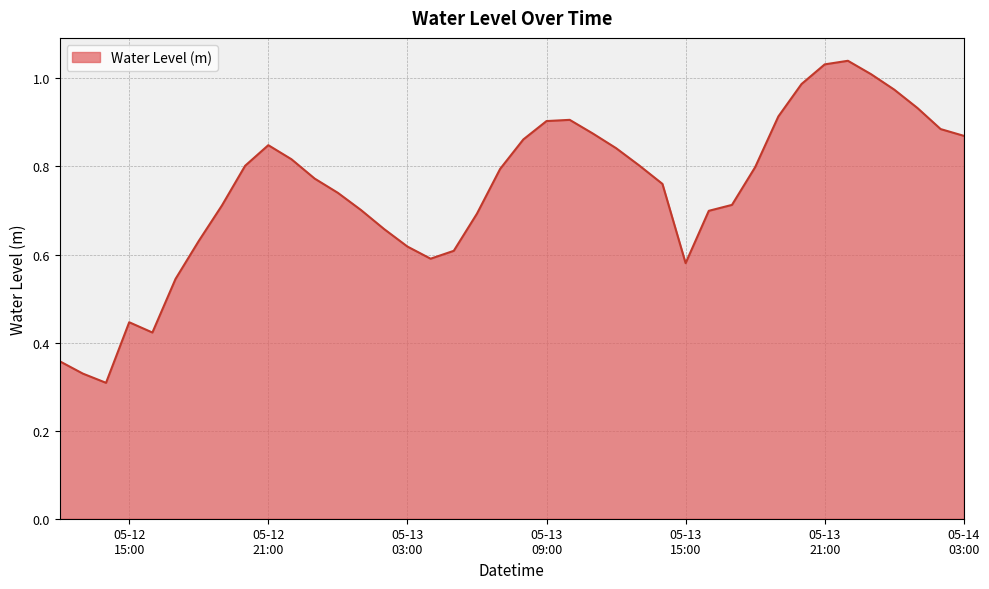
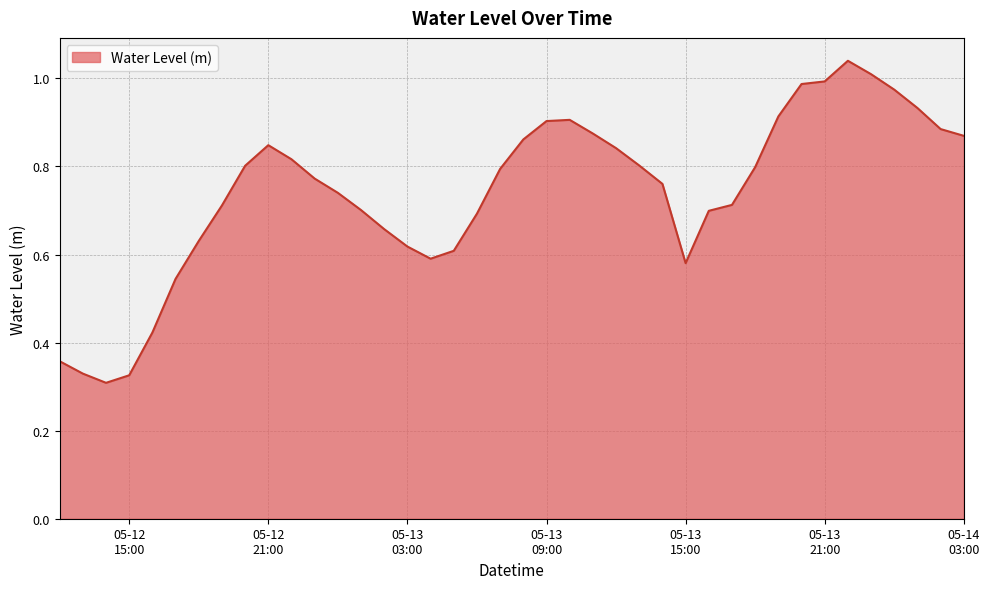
05-12 15:00: 0.45 -> 0.33
05-13 21:00: 1.03 -> 0.99
